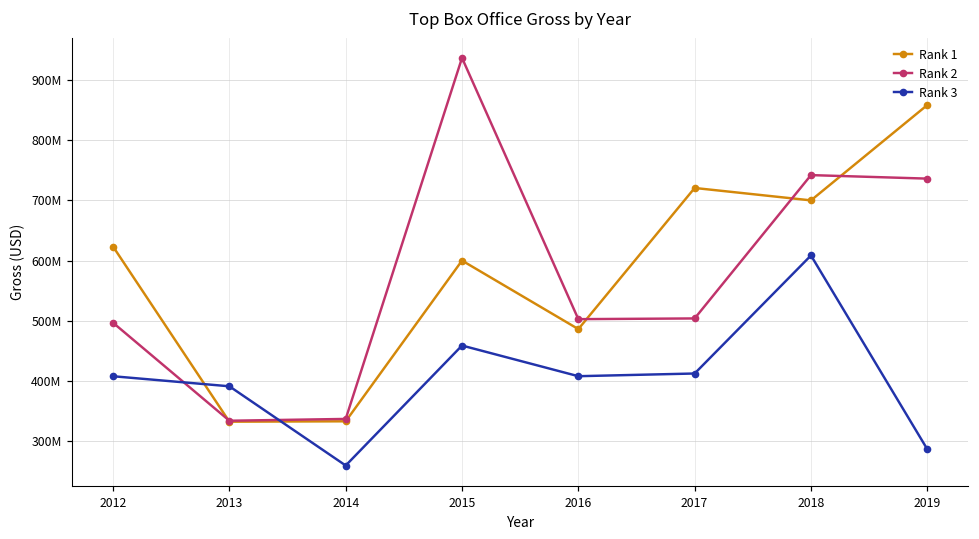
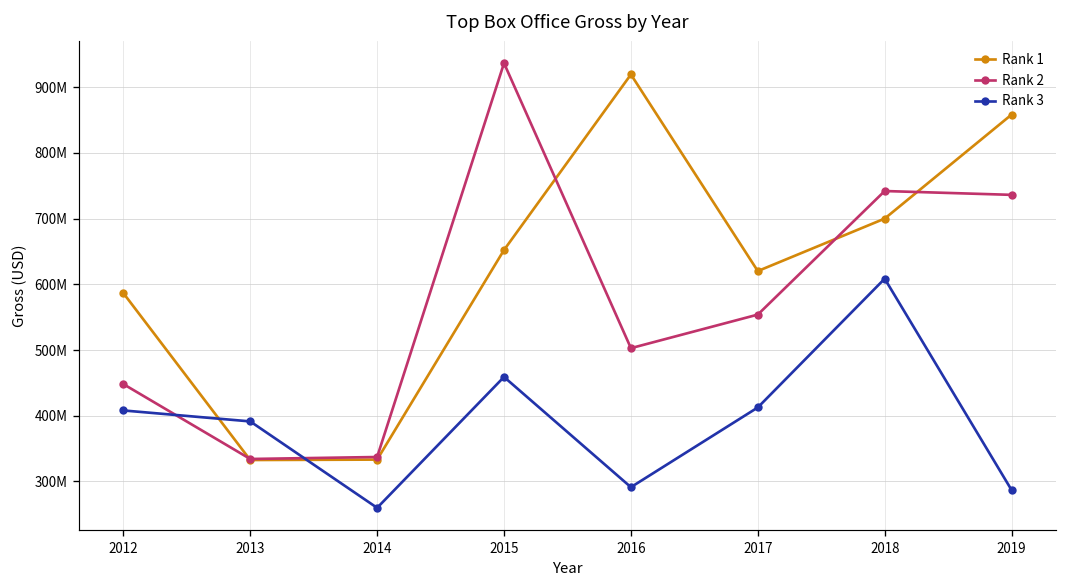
Rank 1, 2012: 620000000 -> 590000000
Rank 2, 2012: 500000000 -> 450000000
Rank 1, 2015: 600000000 -> 650000000
Rank 1, 2016: 490000000 -> 920000000
Rank 3, 2016: 410000000 -> 290000000
Rank 1, 2017: 720000000 -> 620000000
Rank 2, 2017: 500000000 -> 550000000
